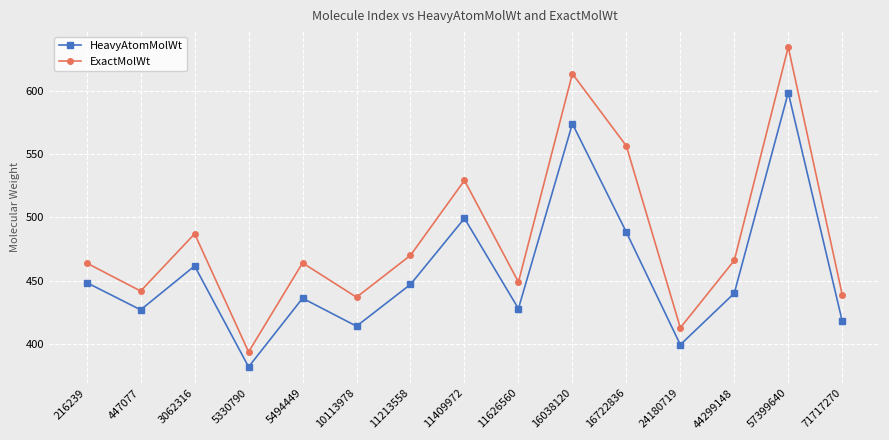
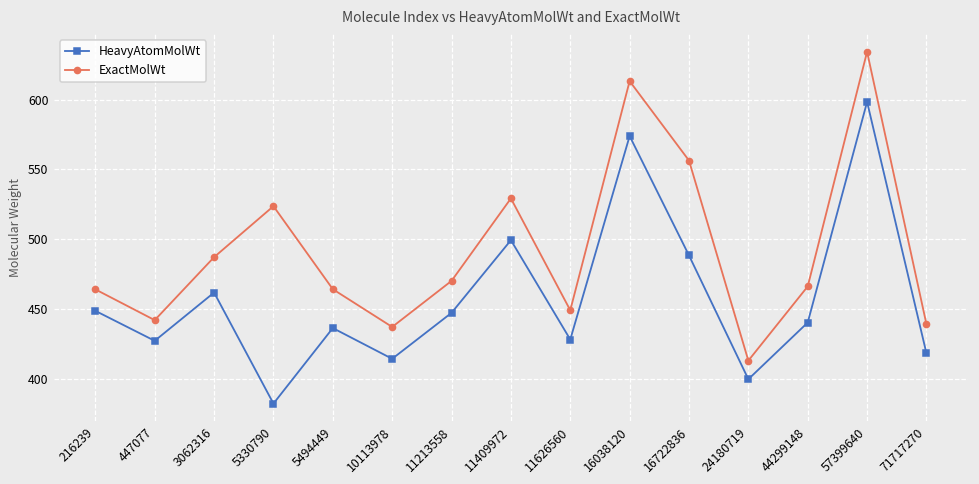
ExactMolWt, 5330790: 394 -> 524
